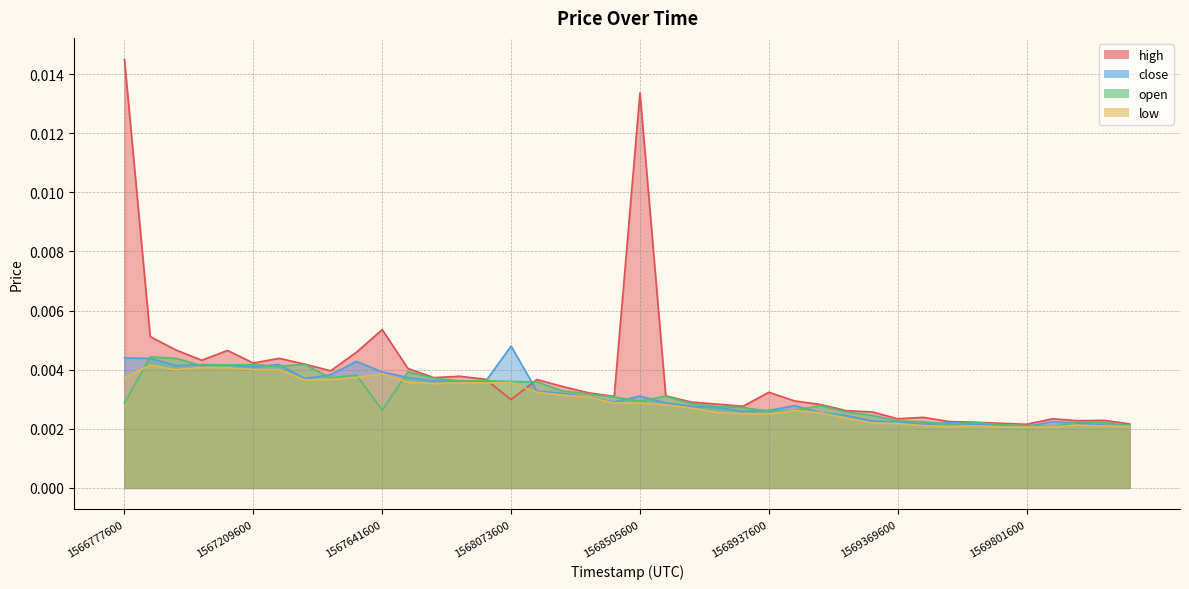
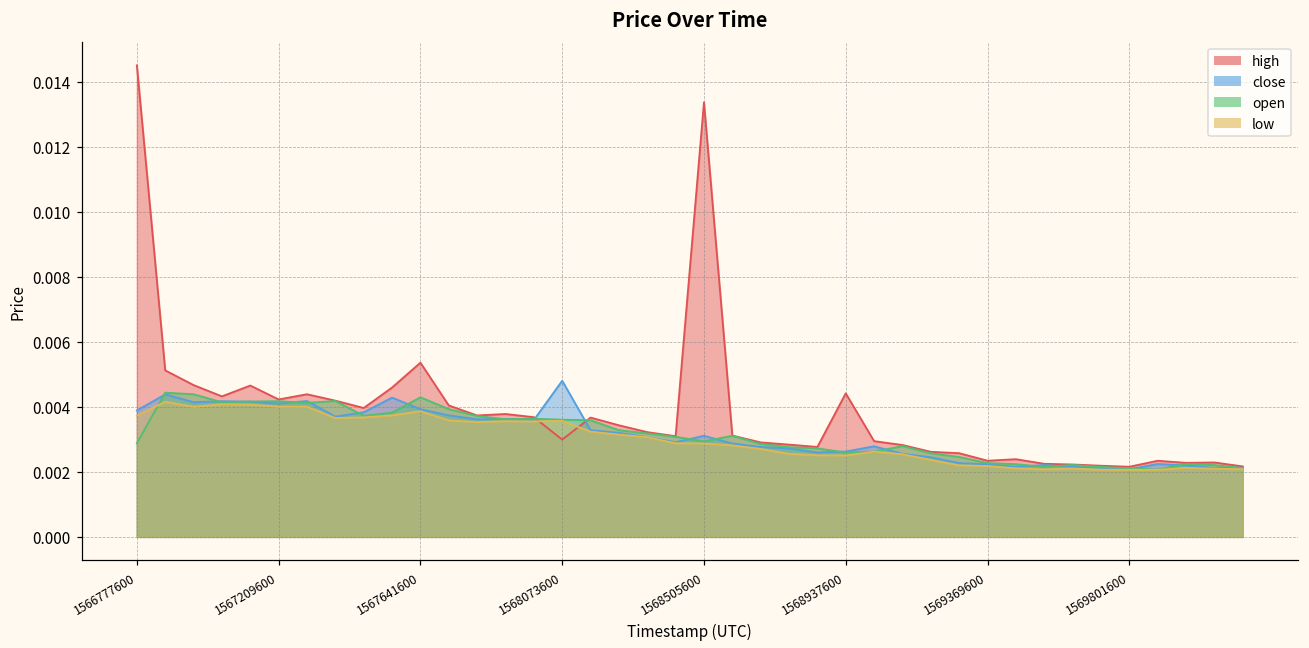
close, 1566777600: 0.0044 -> 0.0039
open, 1567641600: 0.0026 -> 0.0043
high, 1568937600: 0.0032 -> 0.0044
